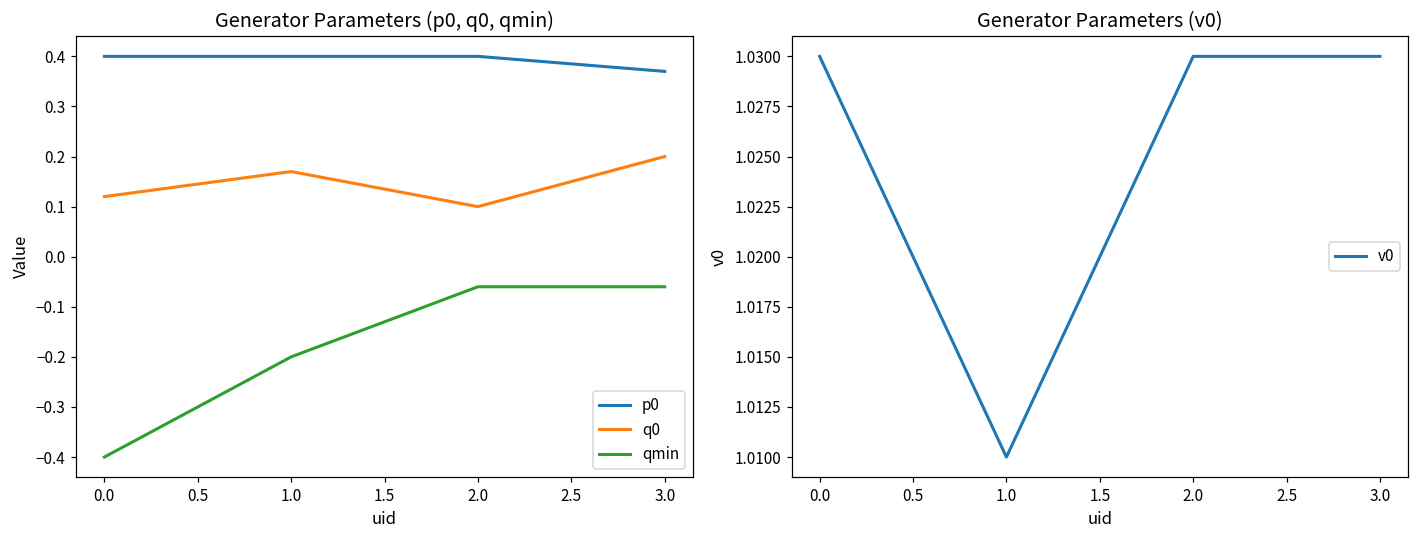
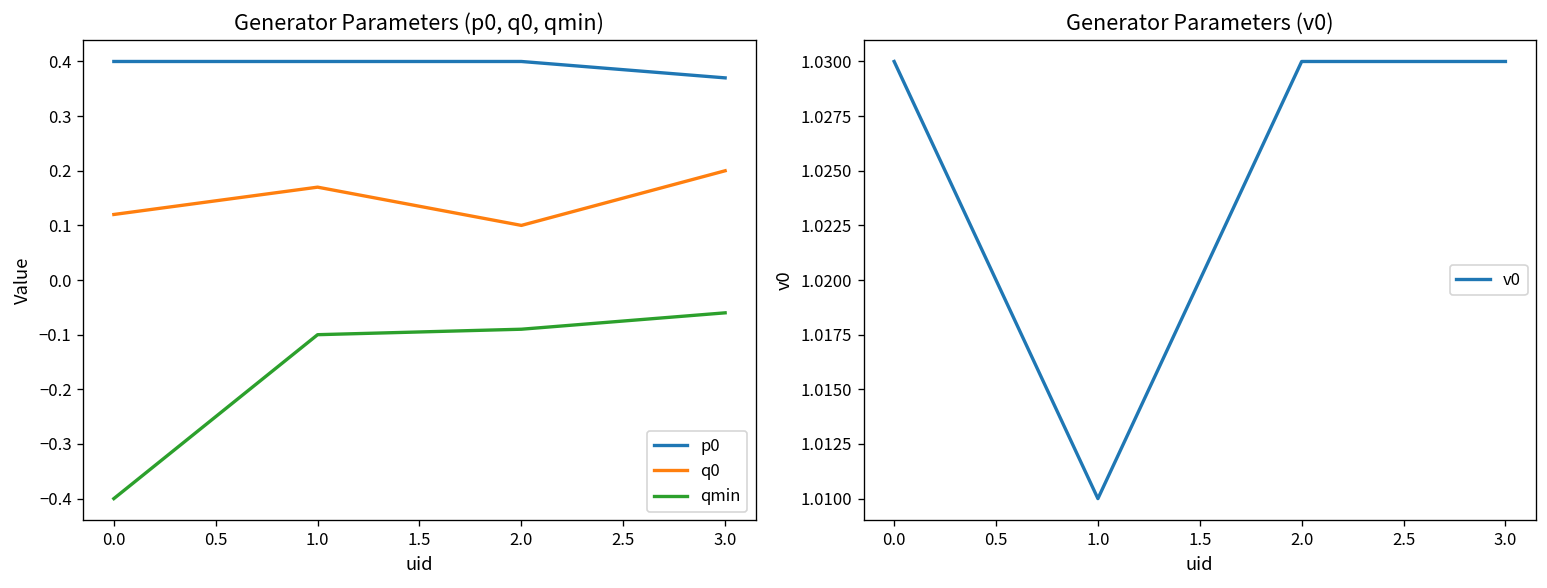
Generator Parameters (p0, q0, qmin), qmin, 1.0: -0.2 -> -0.1
Generator Parameters (p0, q0, qmin), qmin, 2.0: -0.06 -> -0.09
